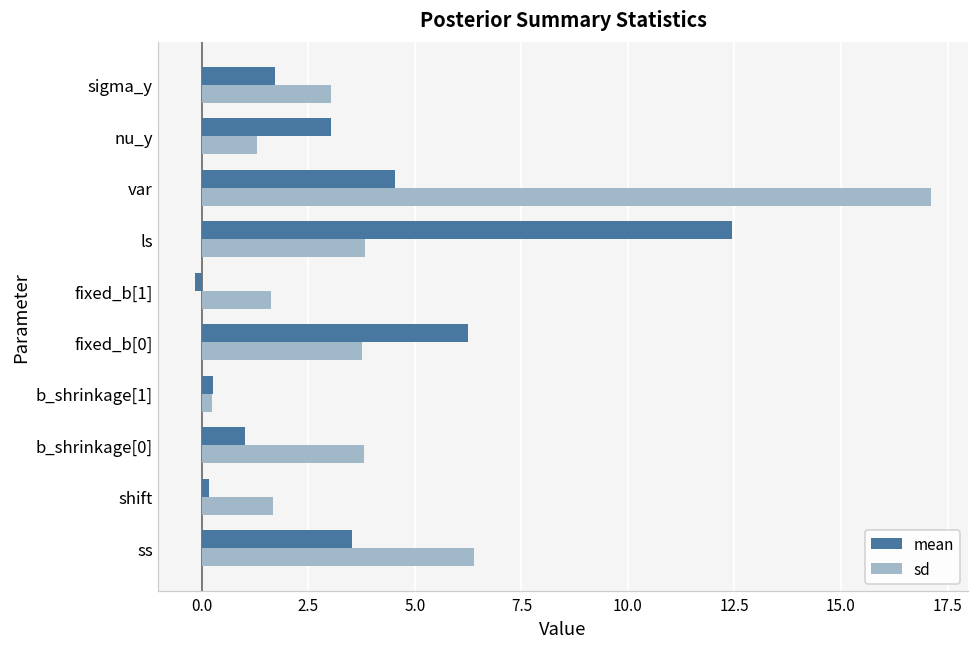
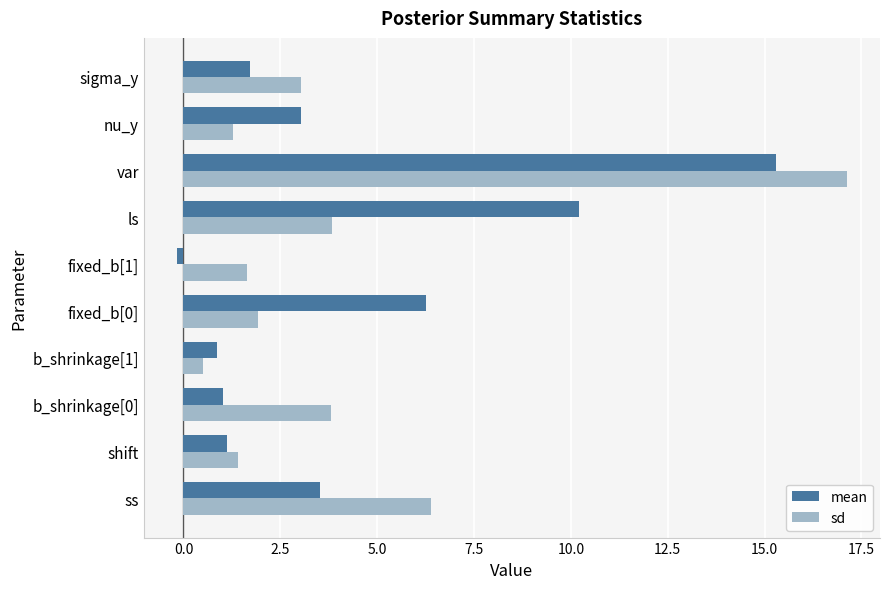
mean, var: 4.5 -> 15.3
mean, ls: 12.4 -> 10.2
sd, fixed_b[0]: 3.8 -> 1.9
mean, b_shrinkage[1]: 0.3 -> 0.9
sd, b_shrinkage[1]: 0.2 -> 0.5
mean, shift: 0.2 -> 1.1
sd, shift: 1.7 -> 1.4
